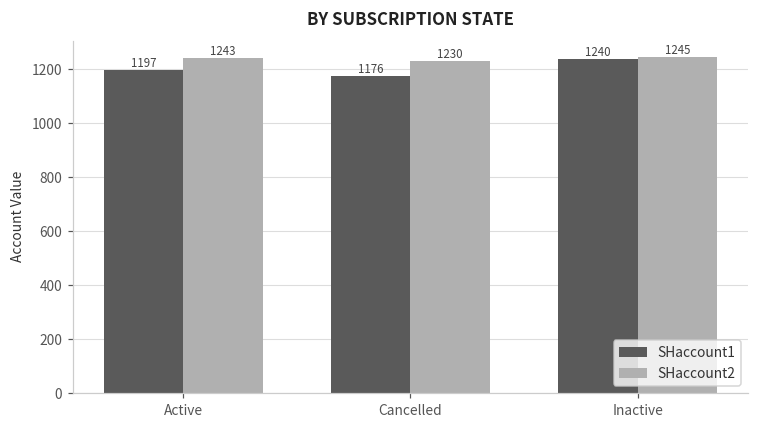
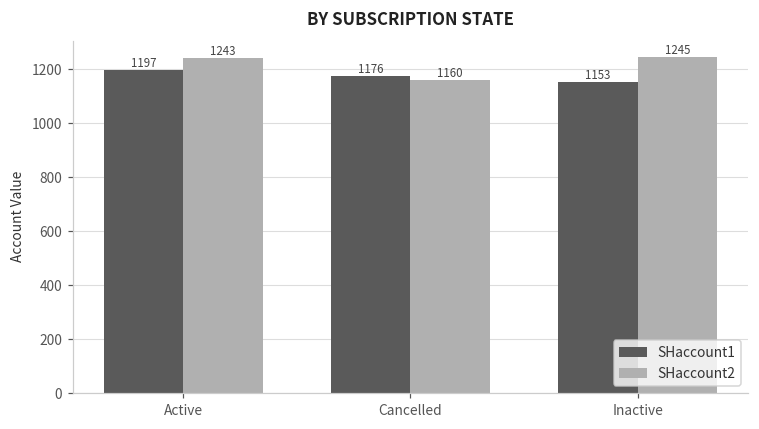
SHaccount2, Cancelled: 1230 -> 1160
SHaccount1, Inactive: 1240 -> 1153
